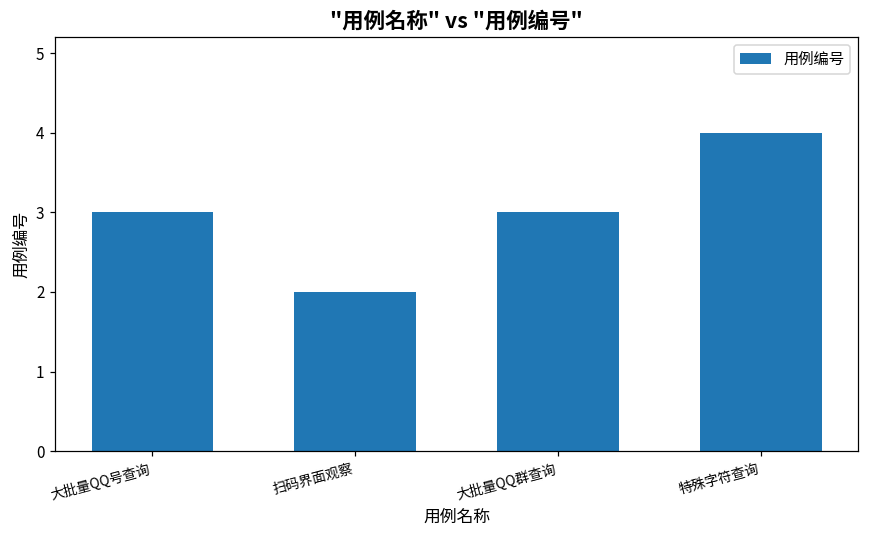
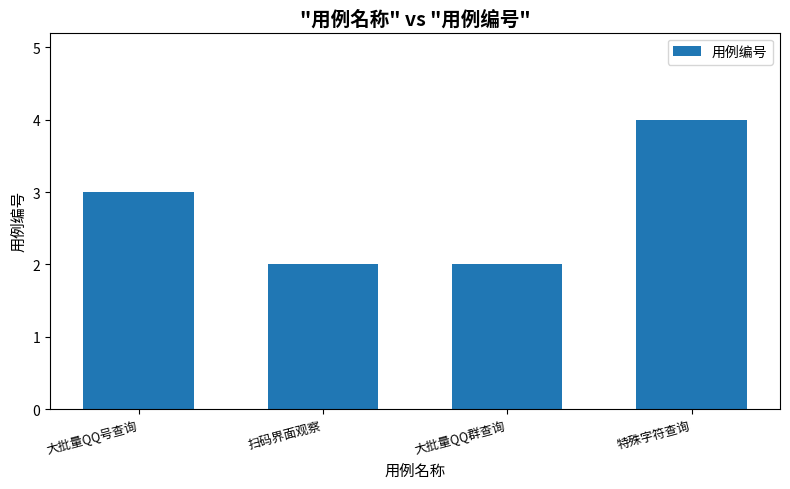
大批量QQ群查询: 3 -> 2
